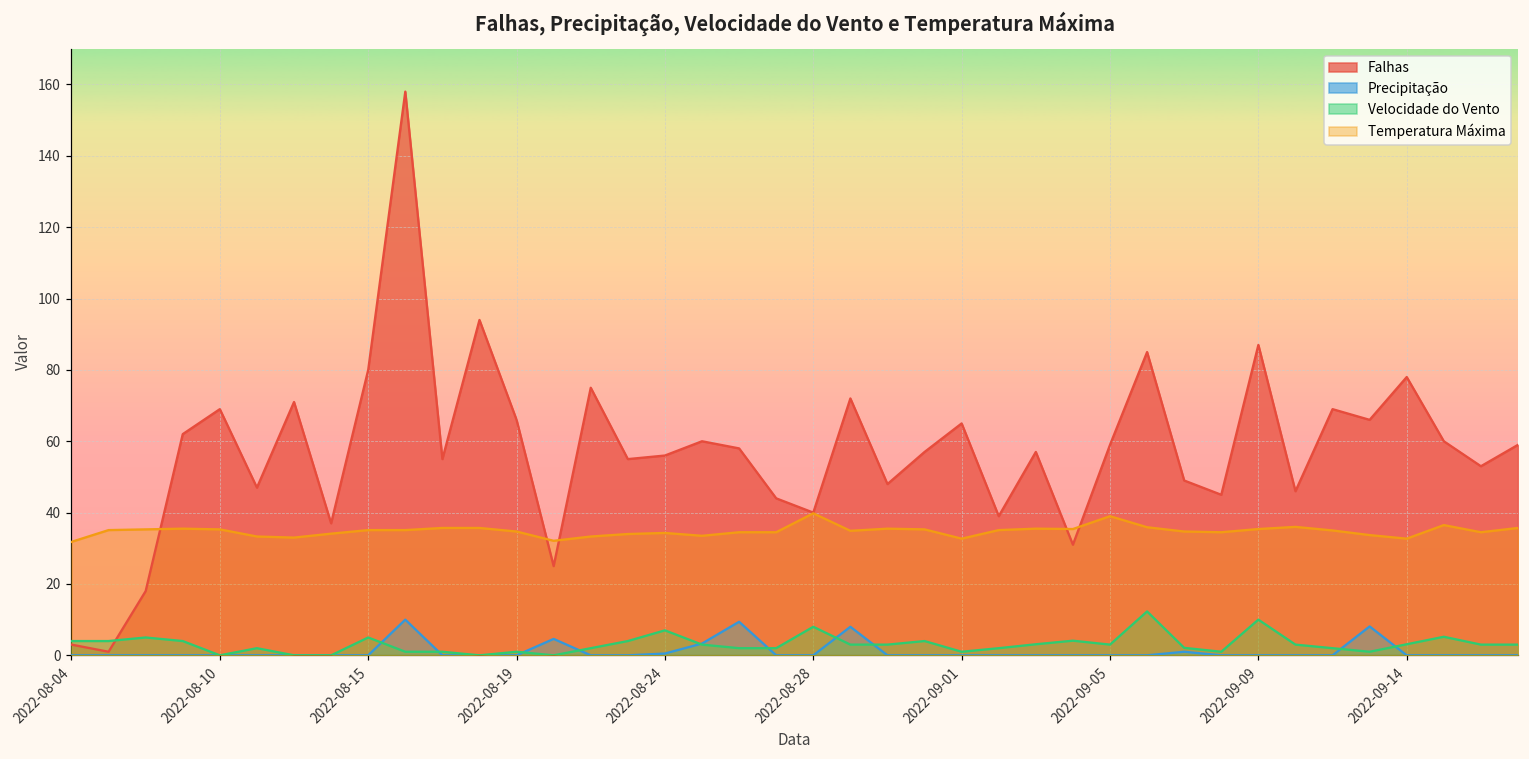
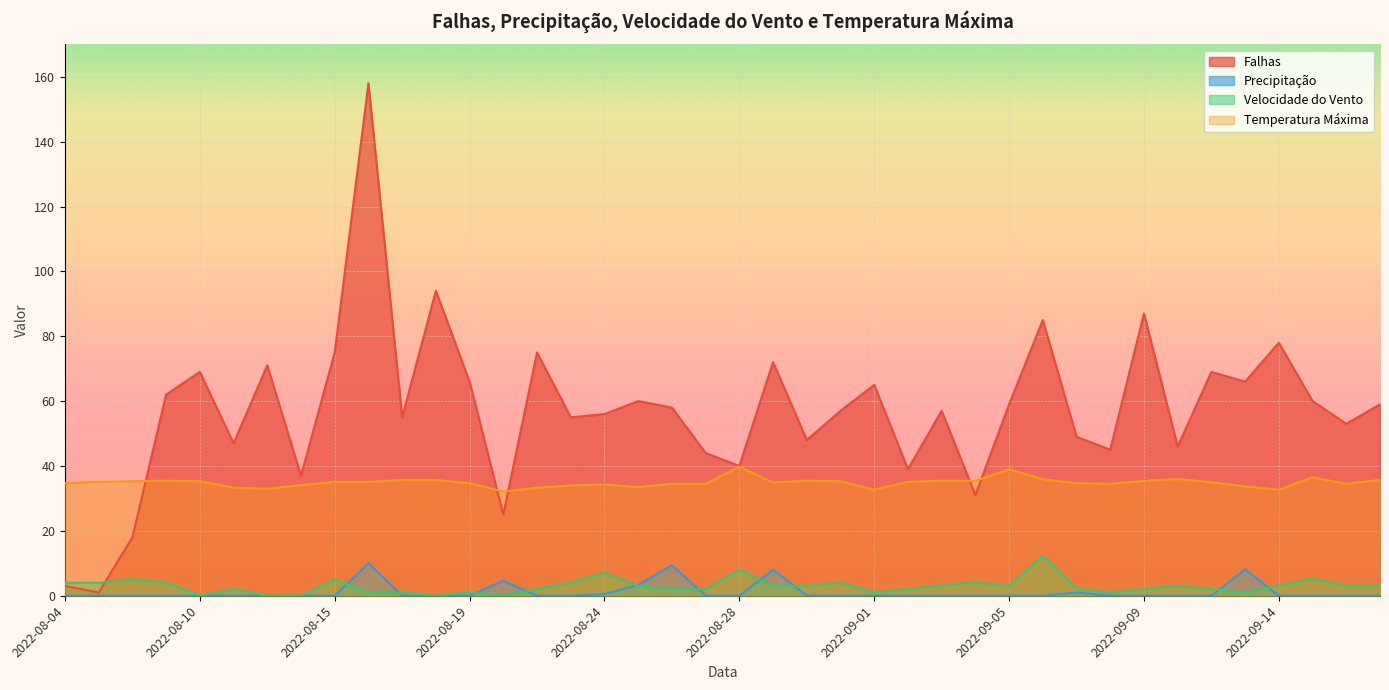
Temperatura Máxima, 2022-08-04: 32 -> 35
Falhas, 2022-08-15: 80 -> 75
Velocidade do Vento, 2022-09-09: 10 -> 2
